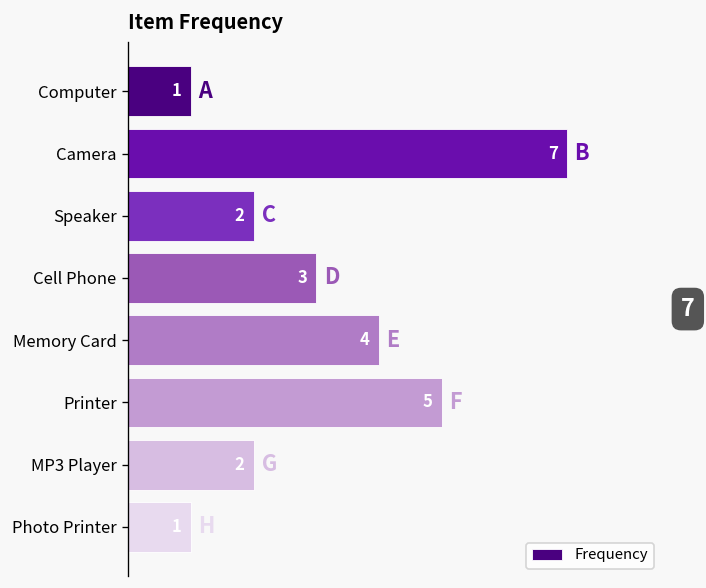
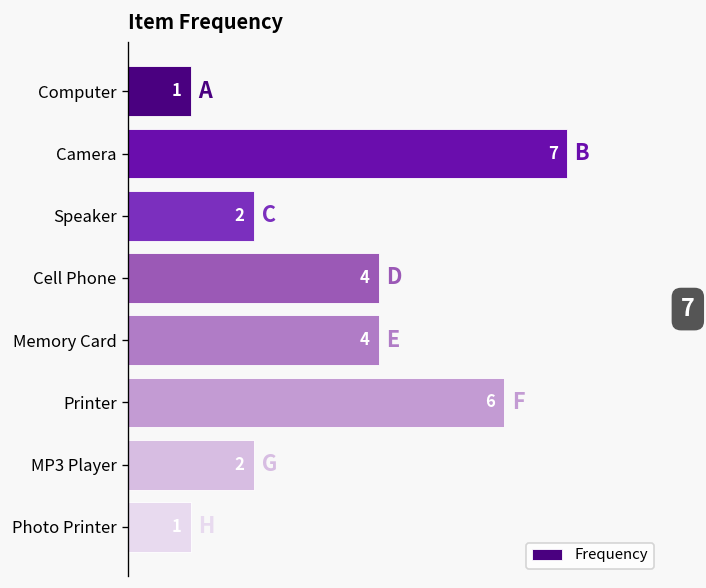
Cell Phone: 3 -> 4
Printer: 5 -> 6
